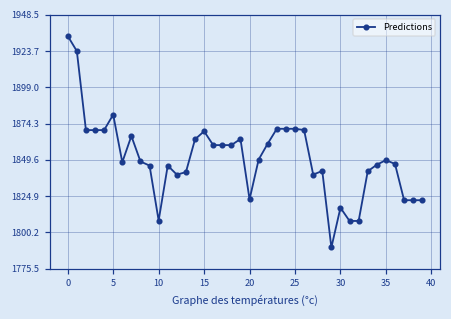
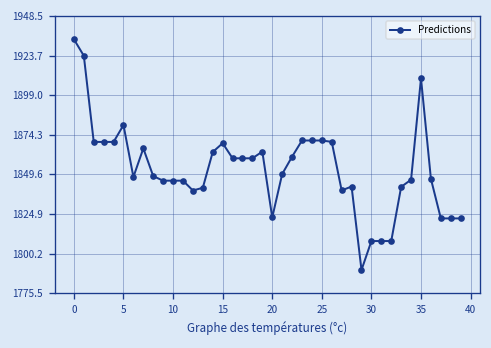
10: 1808 -> 1846
30: 1817 -> 1808
35: 1849 -> 1910
